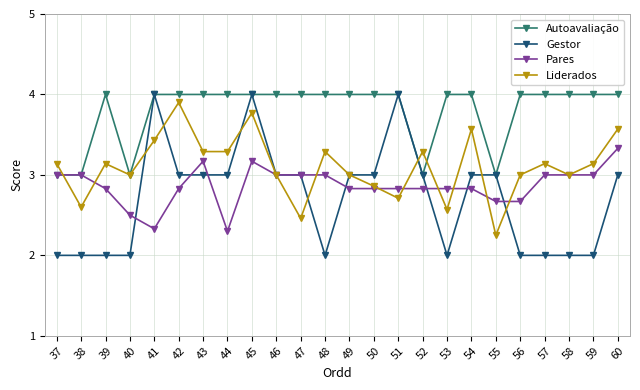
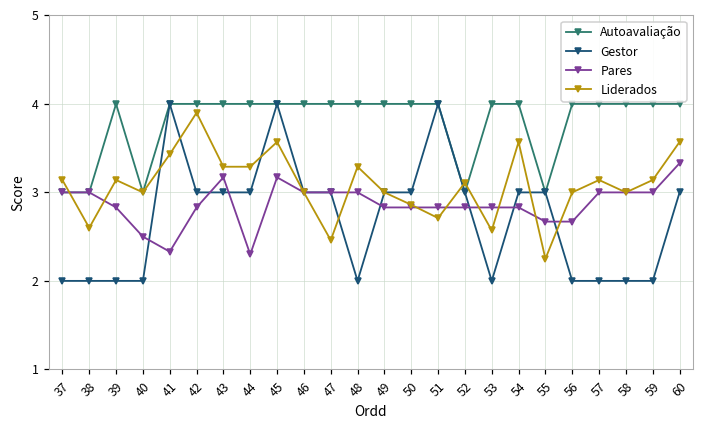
Liderados, 45: 3.8 -> 3.6
Liderados, 52: 3.3 -> 3.1
